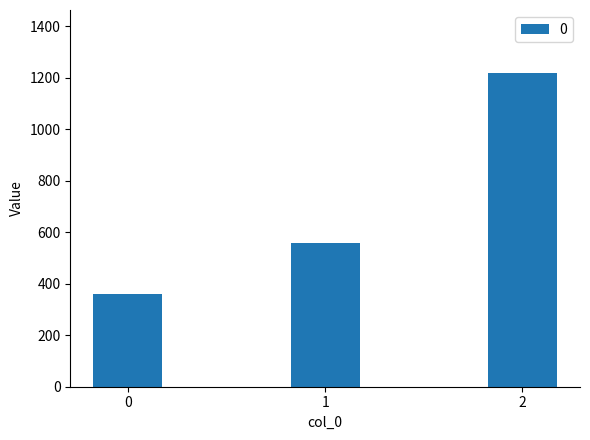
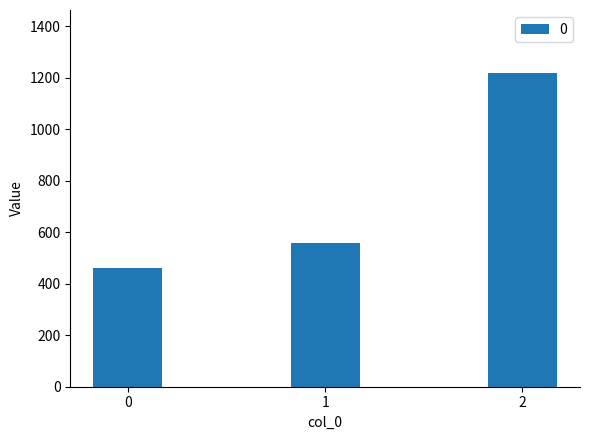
0: 360 -> 460
